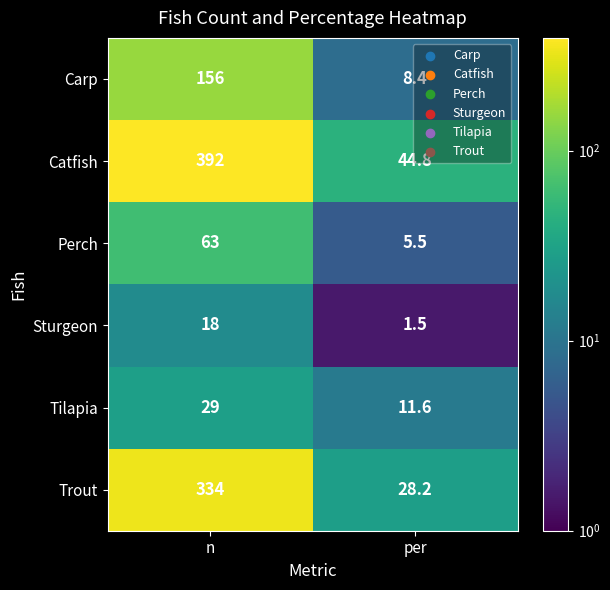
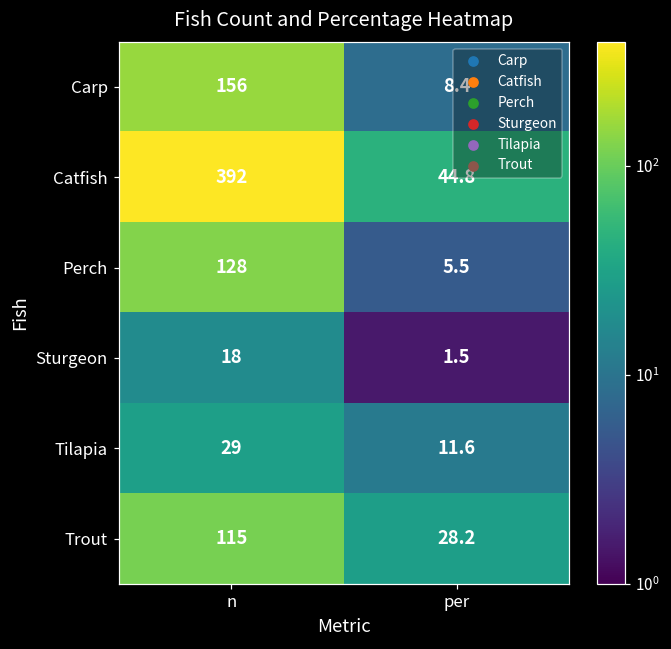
Perch, n: 63 -> 128
Trout, n: 334 -> 115
